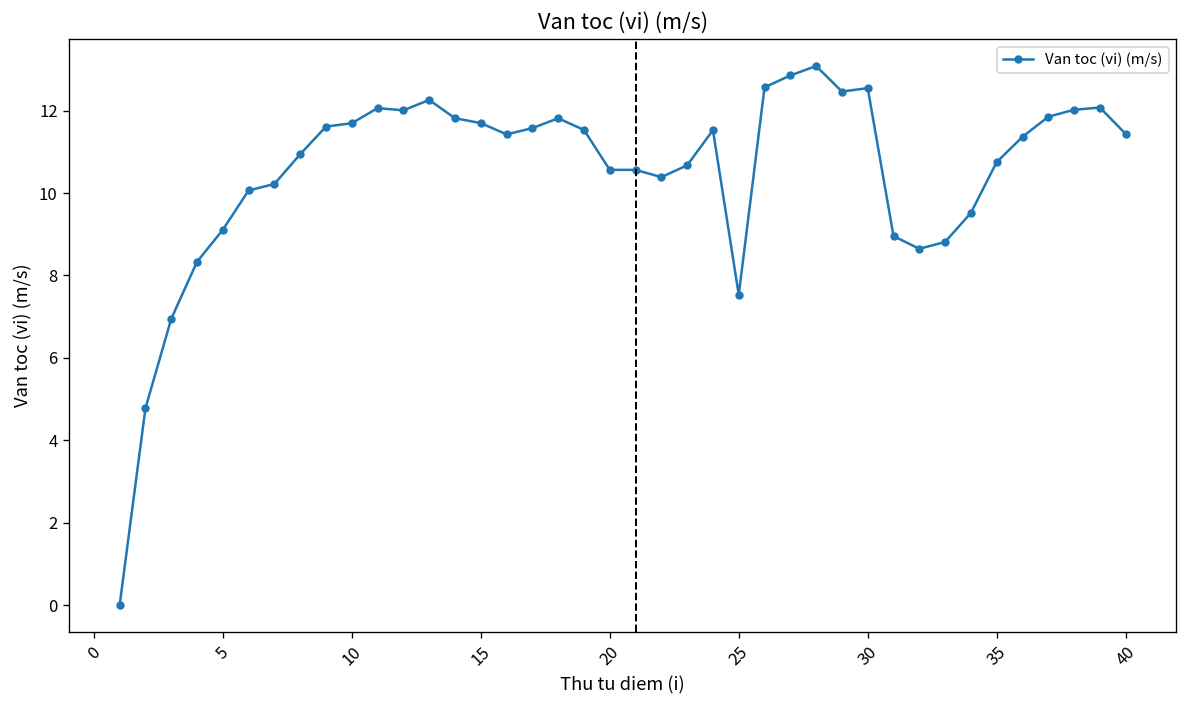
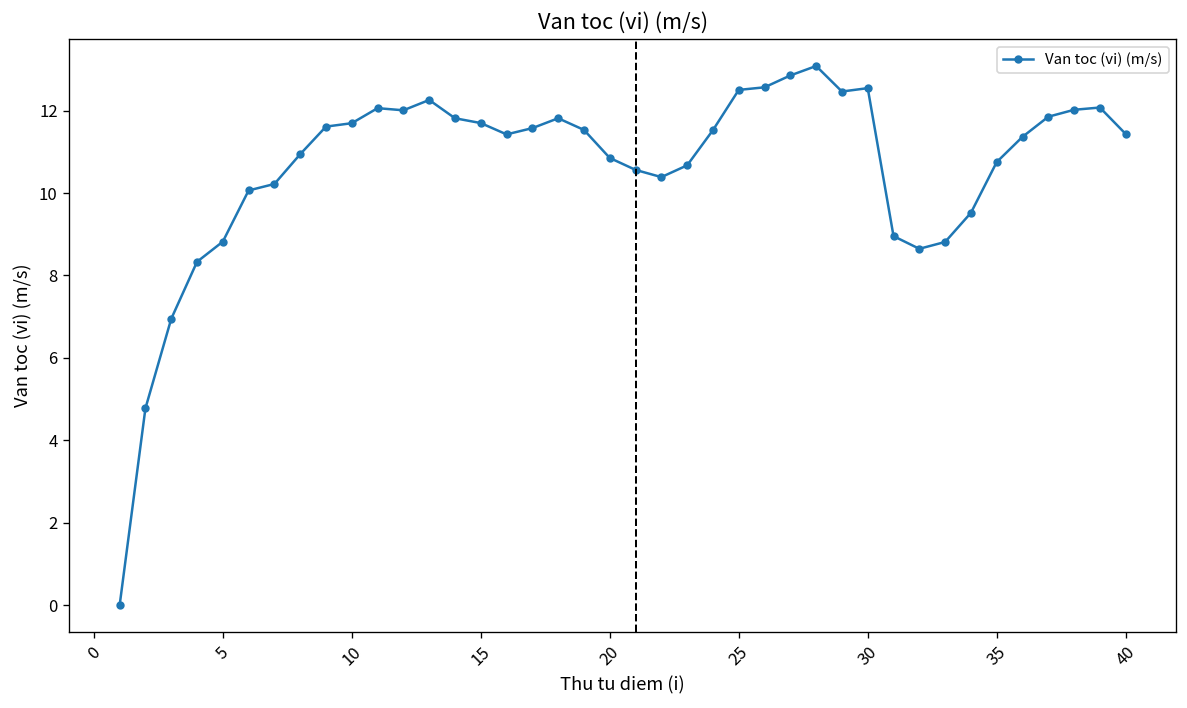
5: 9.1 -> 8.8
20: 10.6 -> 10.9
25: 7.5 -> 12.5
